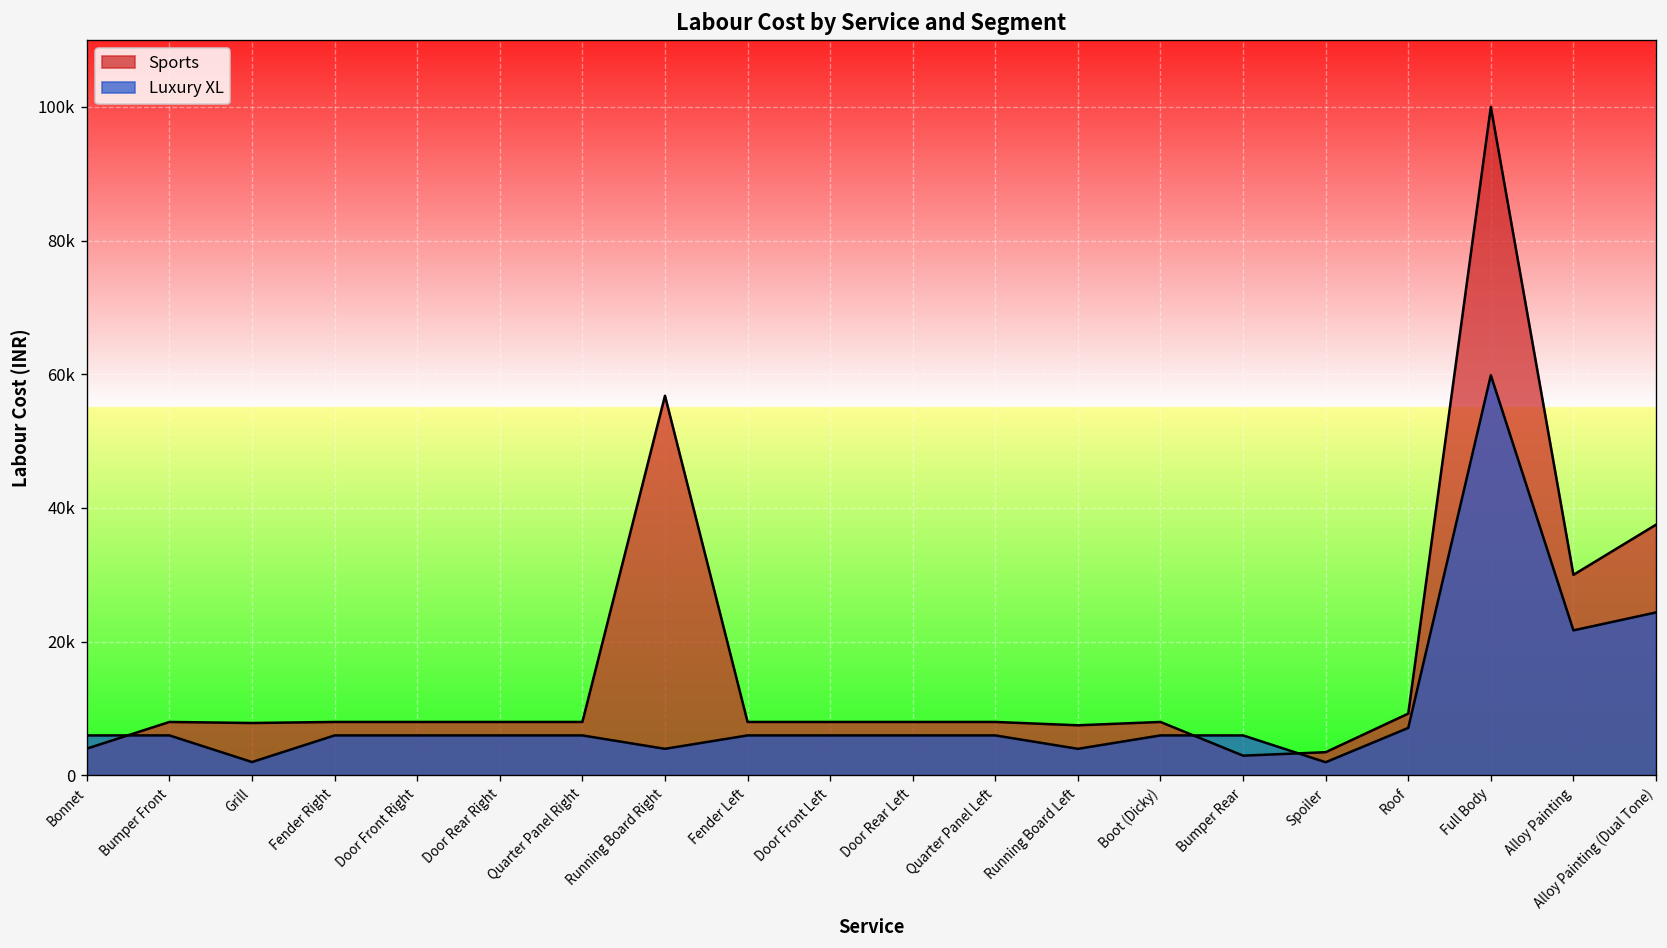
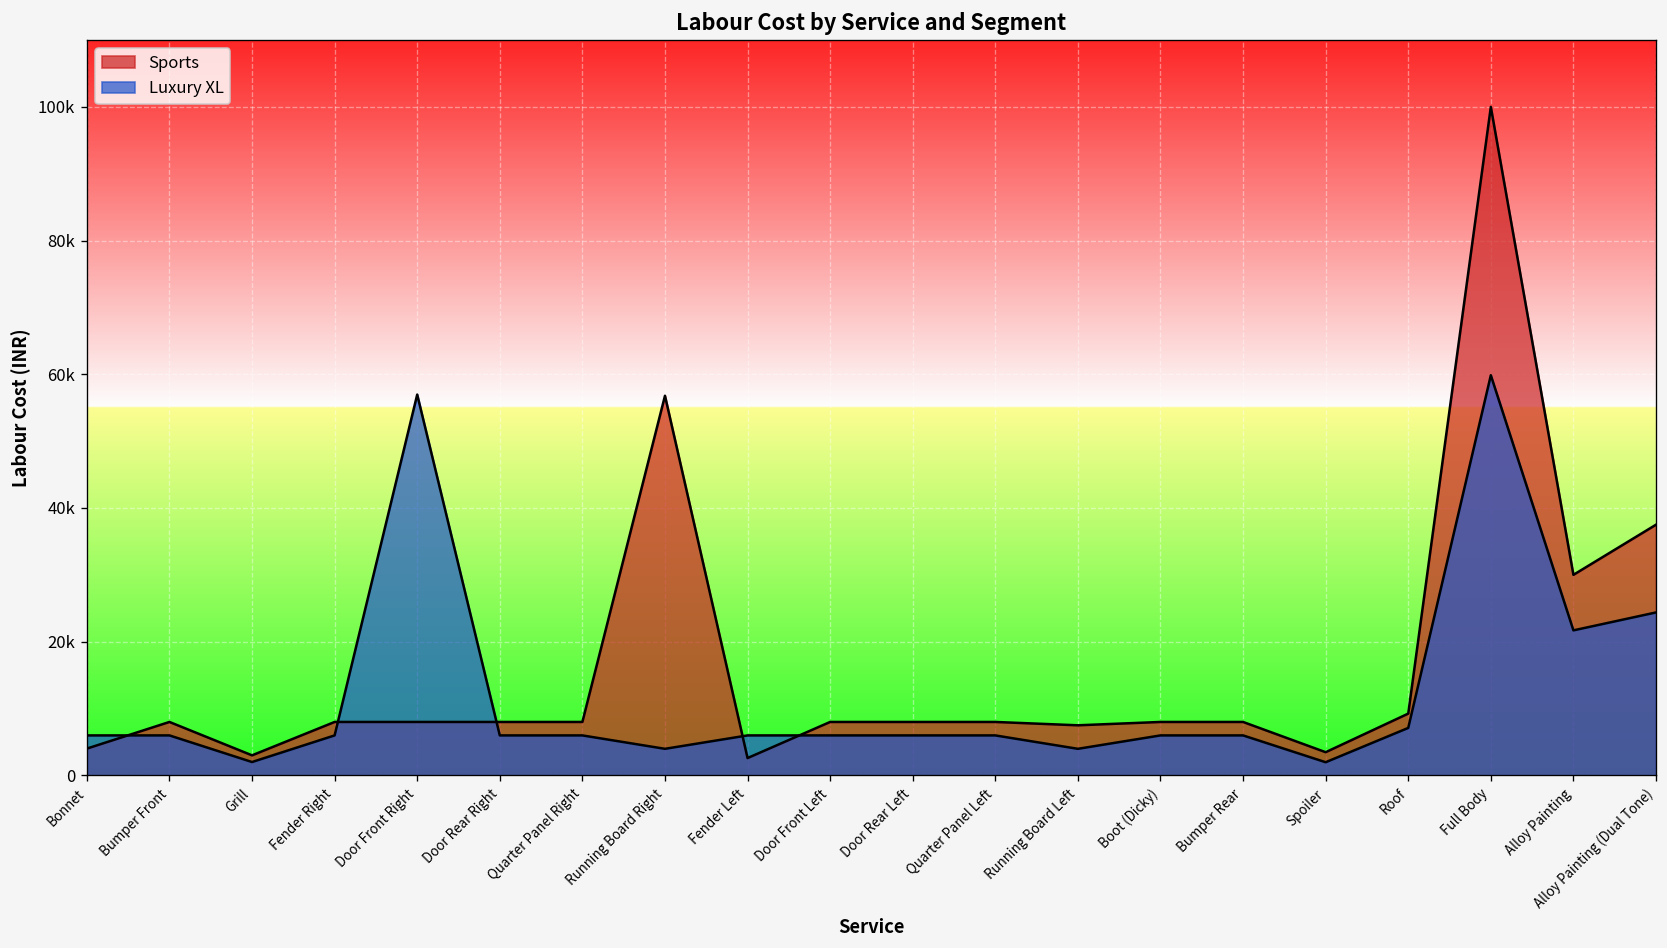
Sports, Grill: 8000 -> 3000
Luxury XL, Door Front Right: 6000 -> 57000
Sports, Fender Left: 8000 -> 3000
Sports, Bumper Rear: 3000 -> 8000
